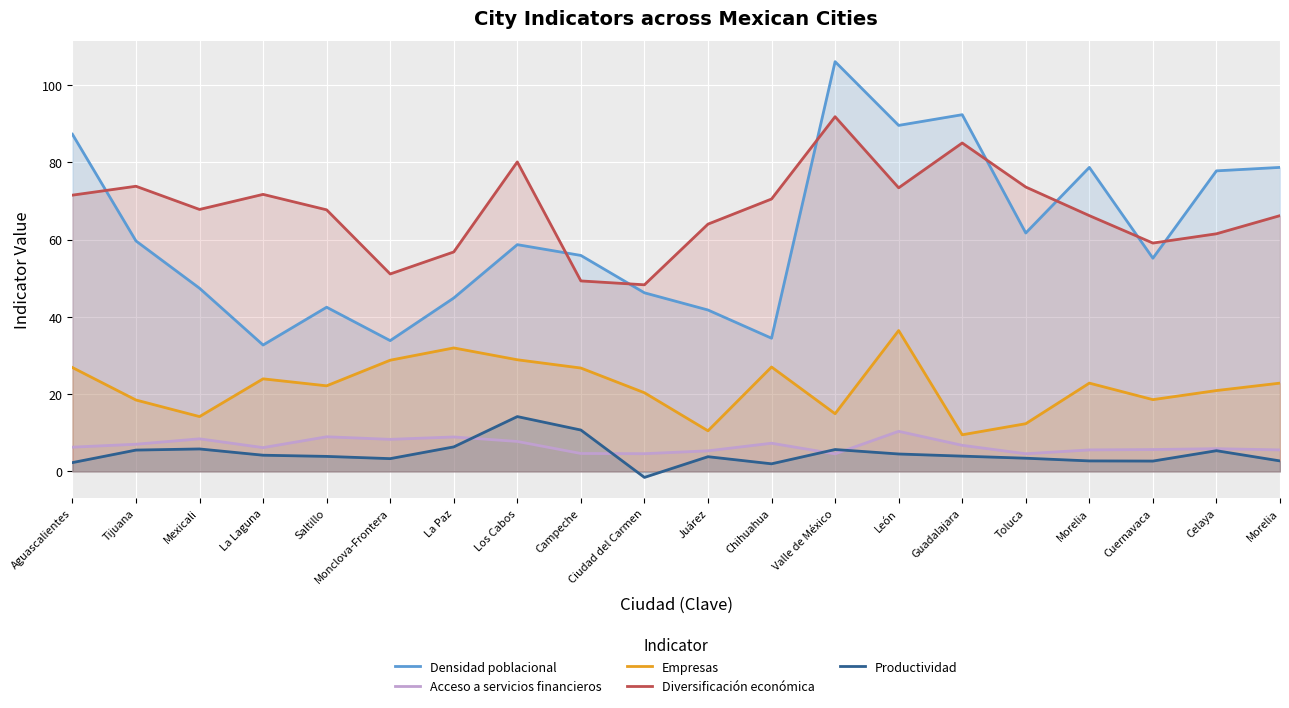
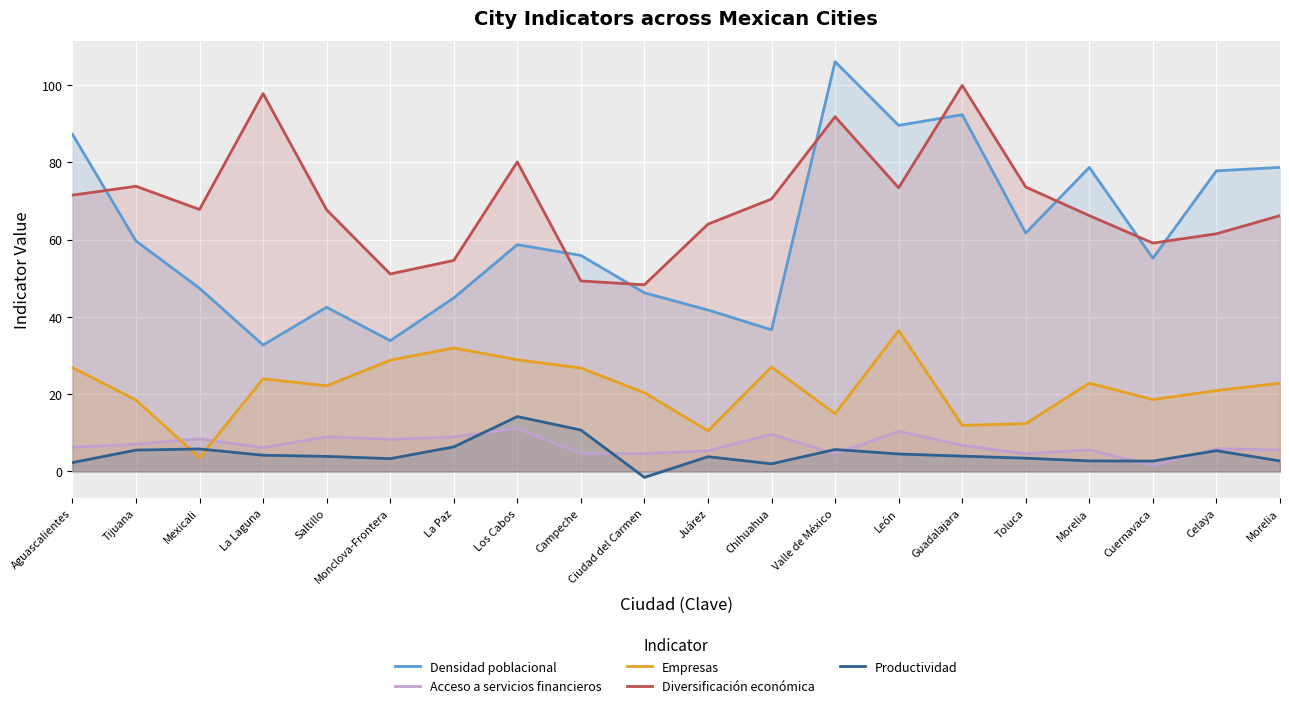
Empresas, Mexicali: 14 -> 4
Diversificación económica, La Laguna: 72 -> 98
Diversificación económica, La Paz: 57 -> 55
Acceso a servicios financieros, Los Cabos: 8 -> 11
Densidad poblacional, Chihuahua: 34 -> 37
Acceso a servicios financieros, Chihuahua: 7 -> 10
Empresas, Guadalajara: 9 -> 12
Diversificación económica, Guadalajara: 85 -> 100
Acceso a servicios financieros, Cuernavaca: 6 -> 2
